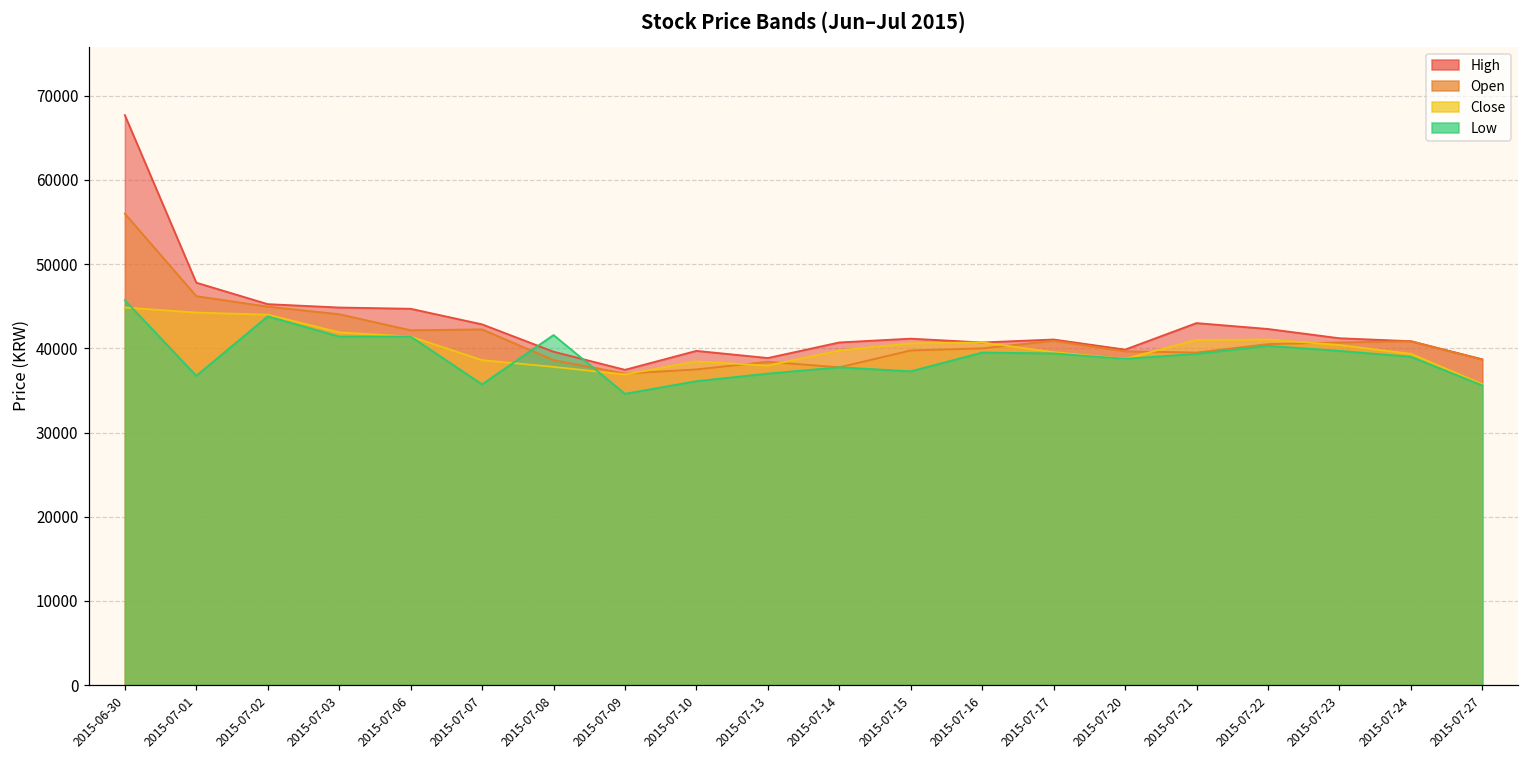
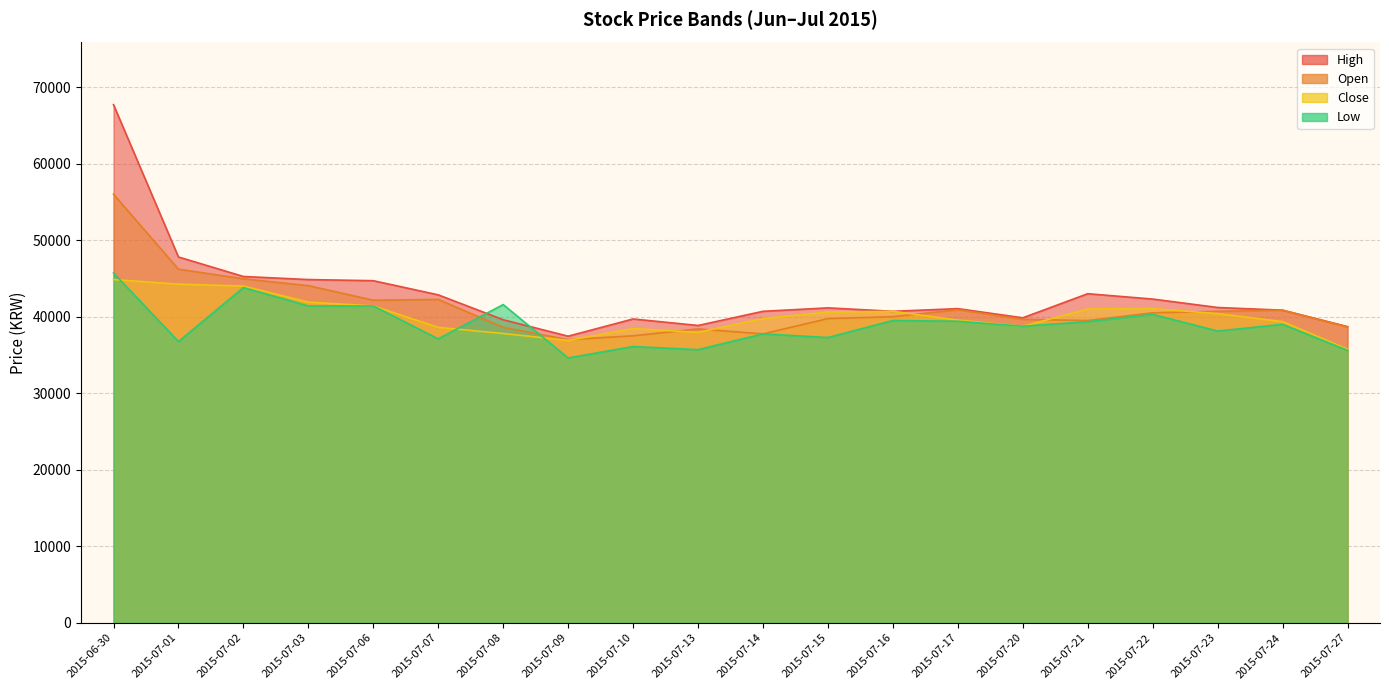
Low, 2015-07-07: 36000 -> 37000
Low, 2015-07-13: 37000 -> 36000
Low, 2015-07-23: 40000 -> 38000
